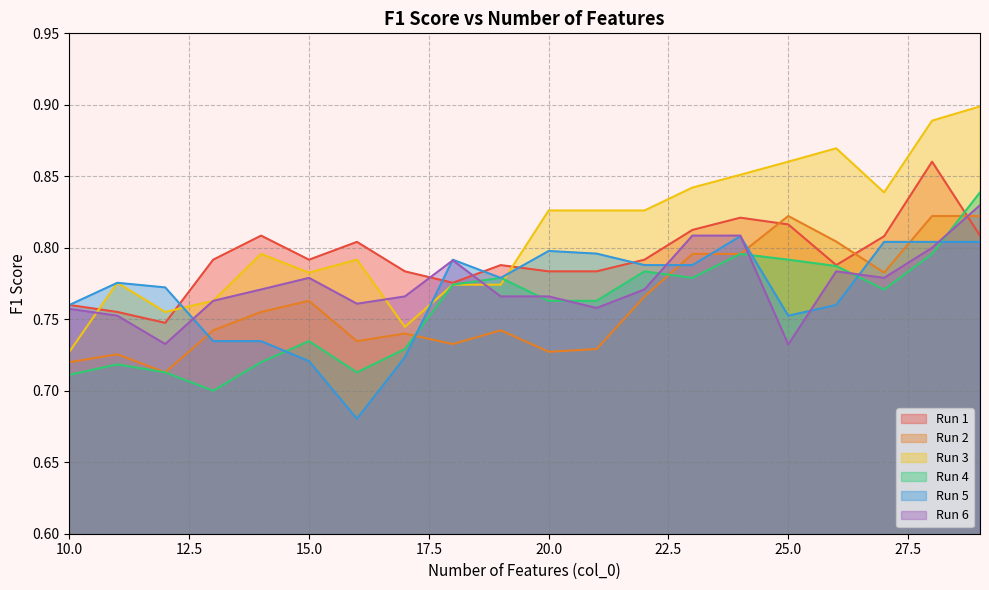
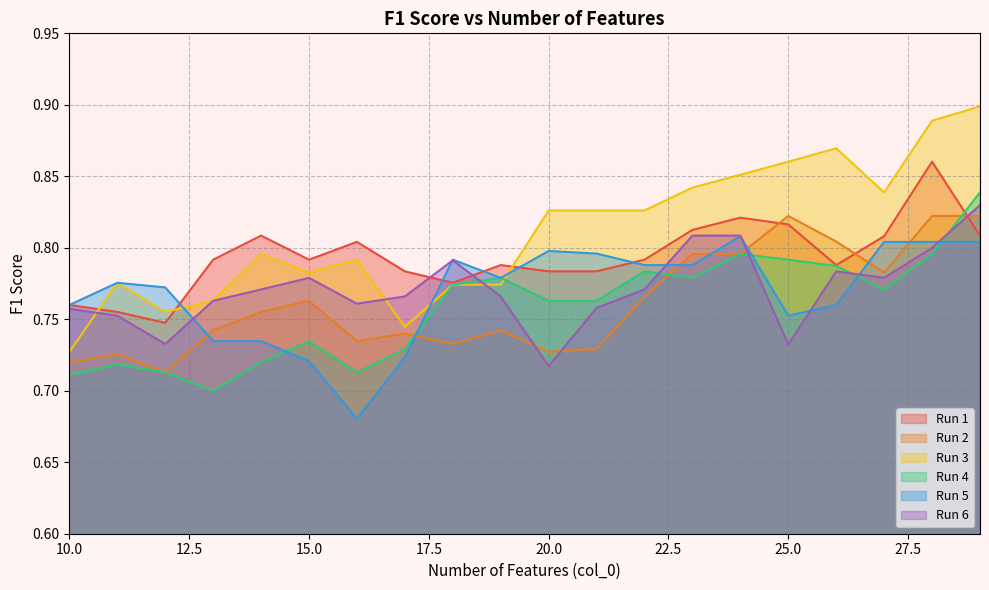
Run 6, 20.0: 0.766 -> 0.717
